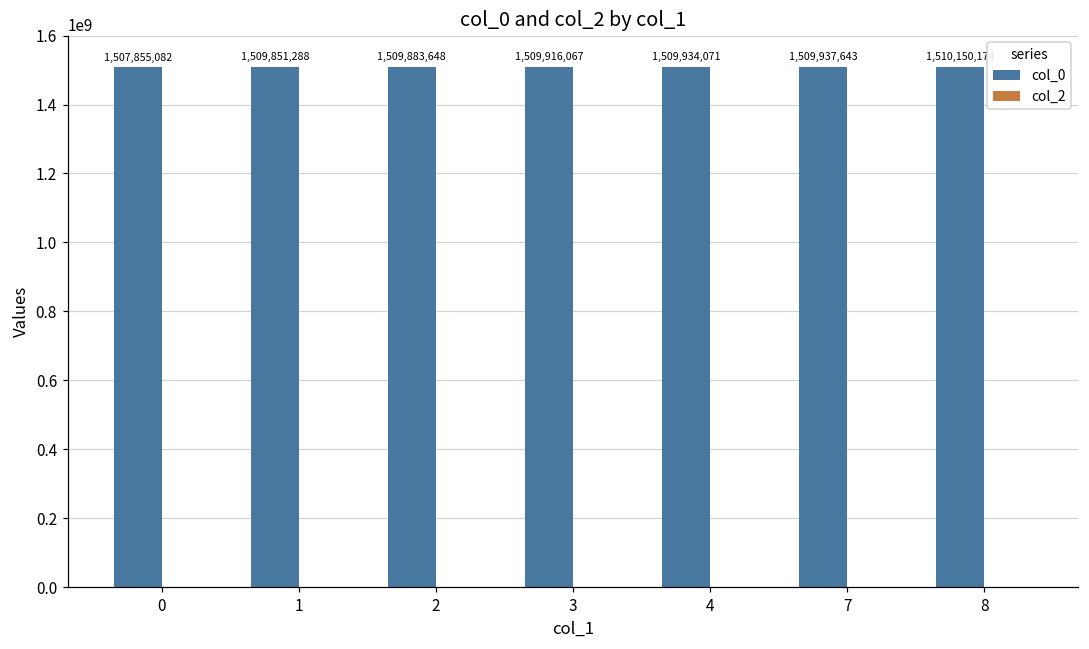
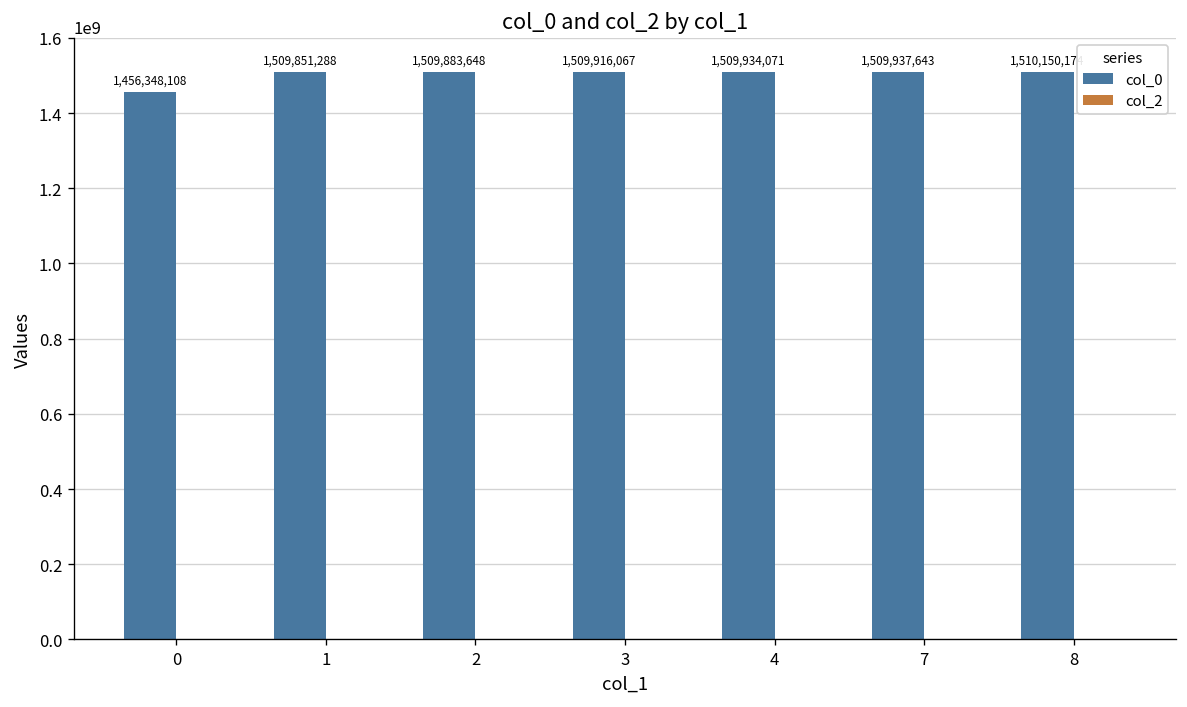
col_0, 0: 1,507,855,082 -> 1,456,348,108
